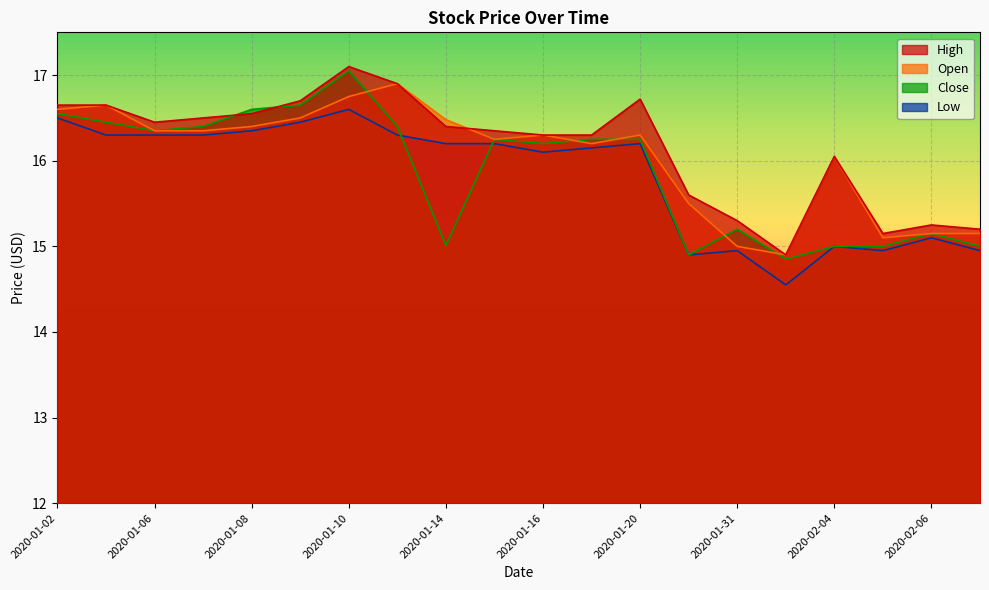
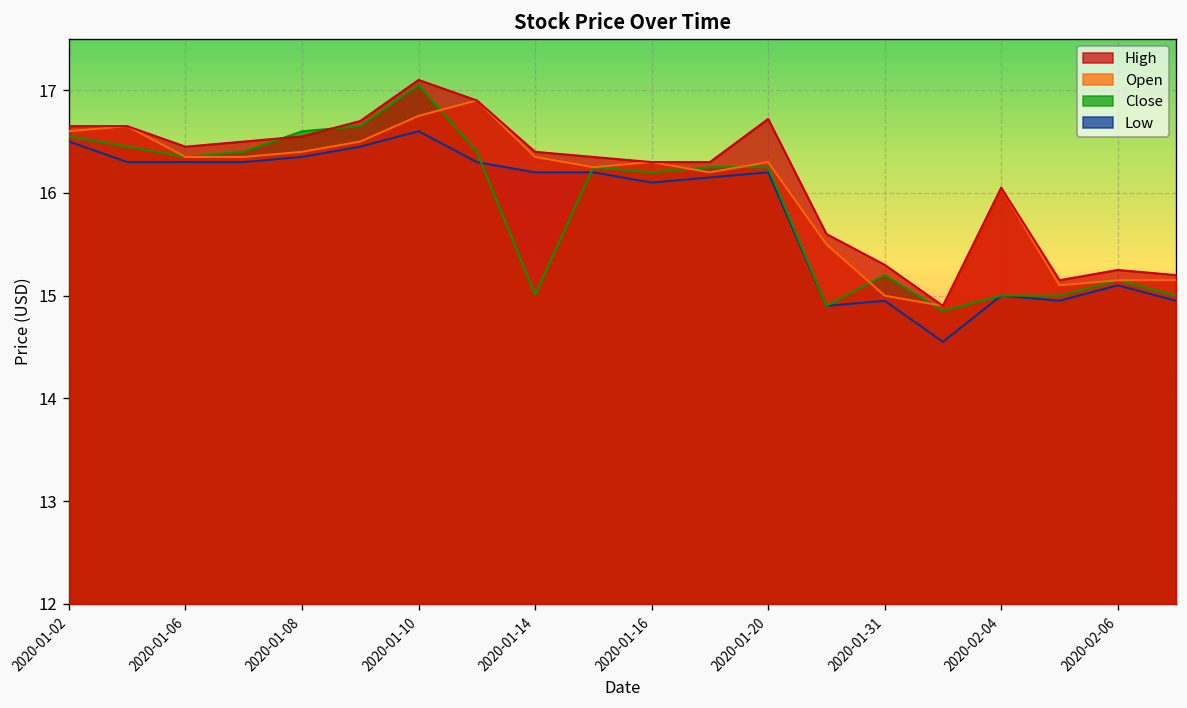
Open, 2020-01-14: 16.5 -> 16.4
